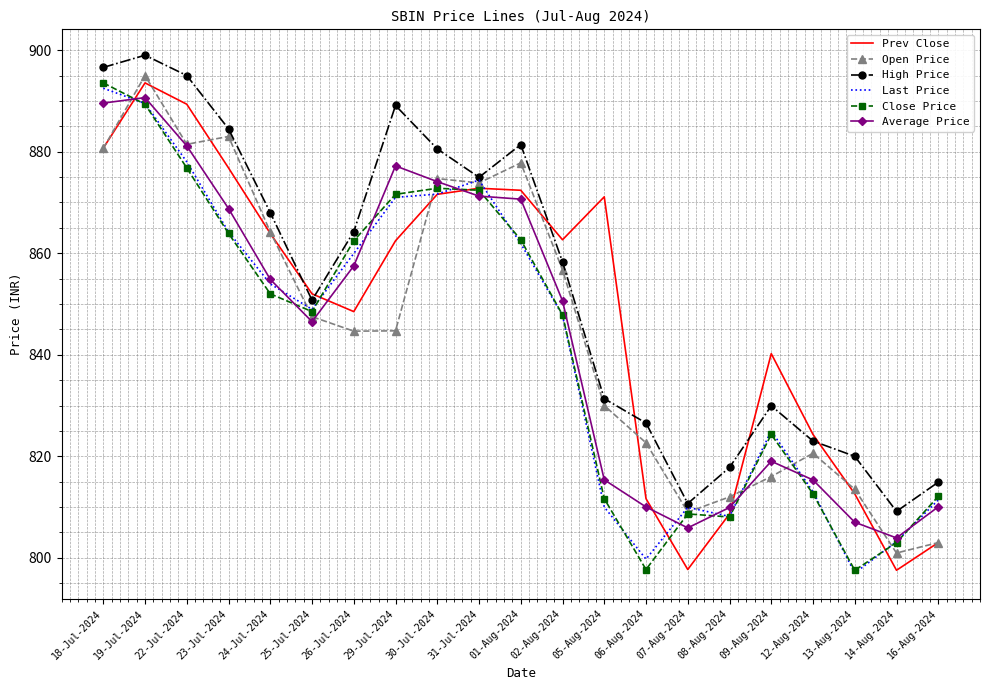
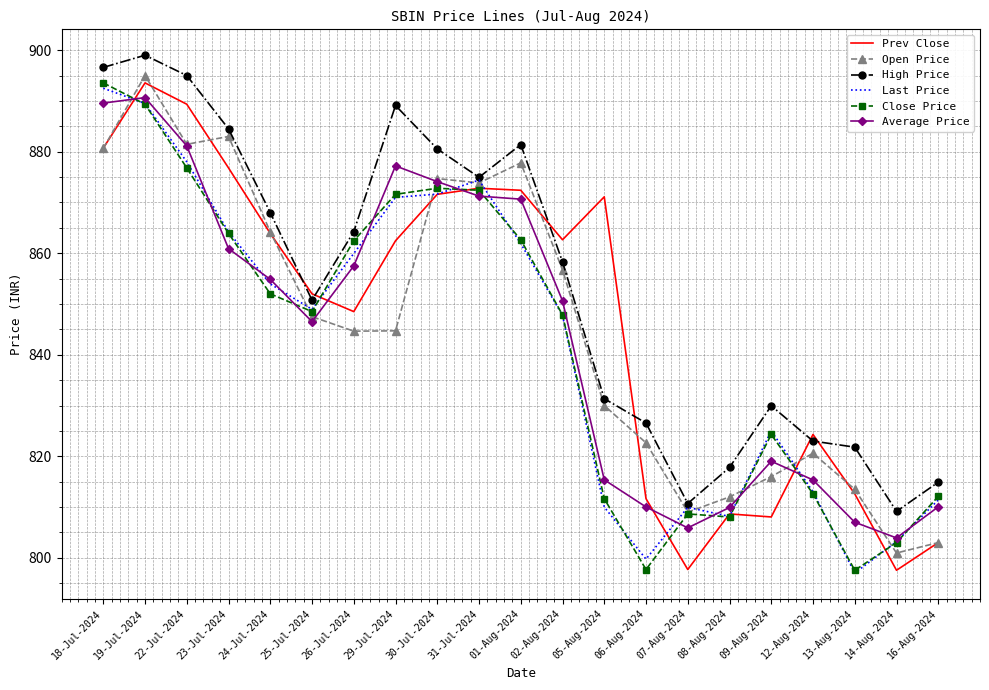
Average Price, 23-Jul-2024: 869 -> 861
Prev Close, 09-Aug-2024: 840 -> 808
High Price, 13-Aug-2024: 820 -> 822
